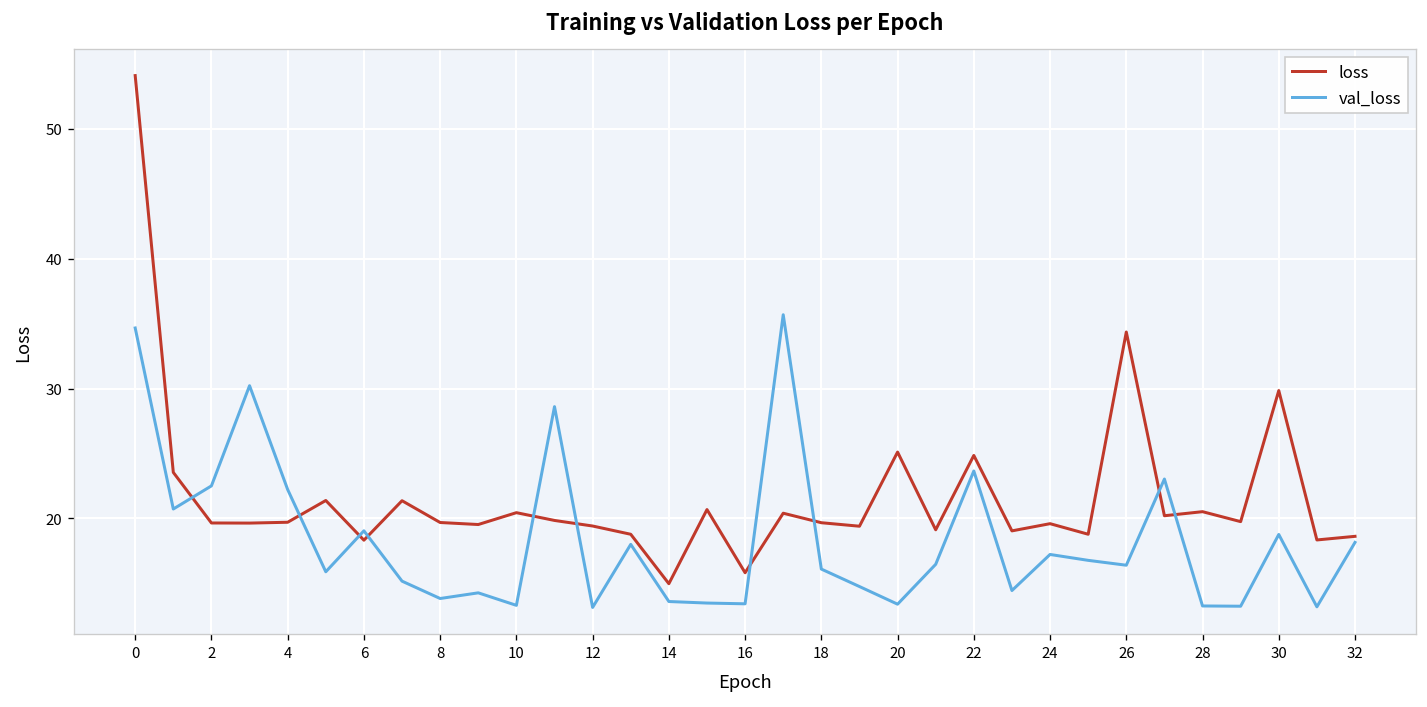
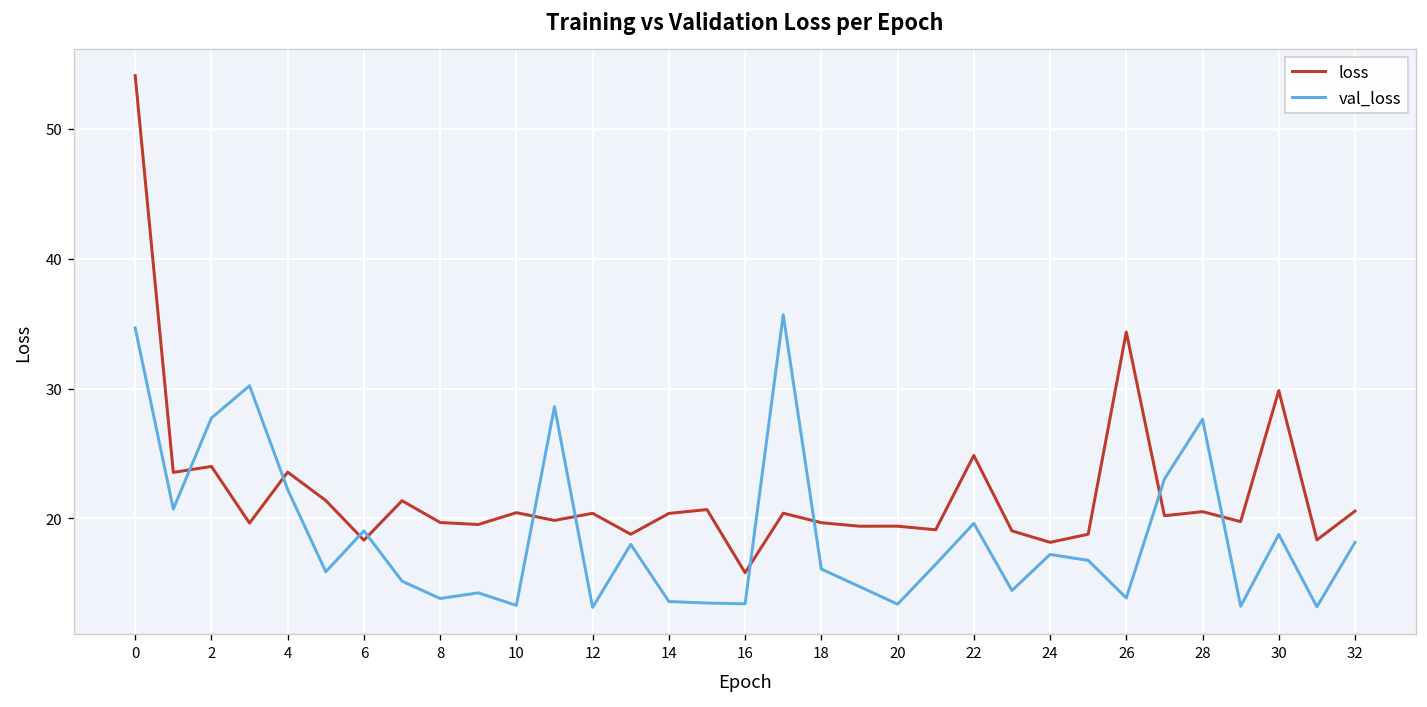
loss, 2: 19.7 -> 24.0
val_loss, 2: 22.5 -> 27.7
loss, 4: 19.7 -> 23.6
loss, 12: 19.4 -> 20.4
loss, 14: 15.0 -> 20.4
loss, 20: 25.1 -> 19.4
val_loss, 22: 23.7 -> 19.6
loss, 24: 19.6 -> 18.2
val_loss, 26: 16.4 -> 13.9
val_loss, 28: 13.3 -> 27.6
loss, 32: 18.6 -> 20.6
